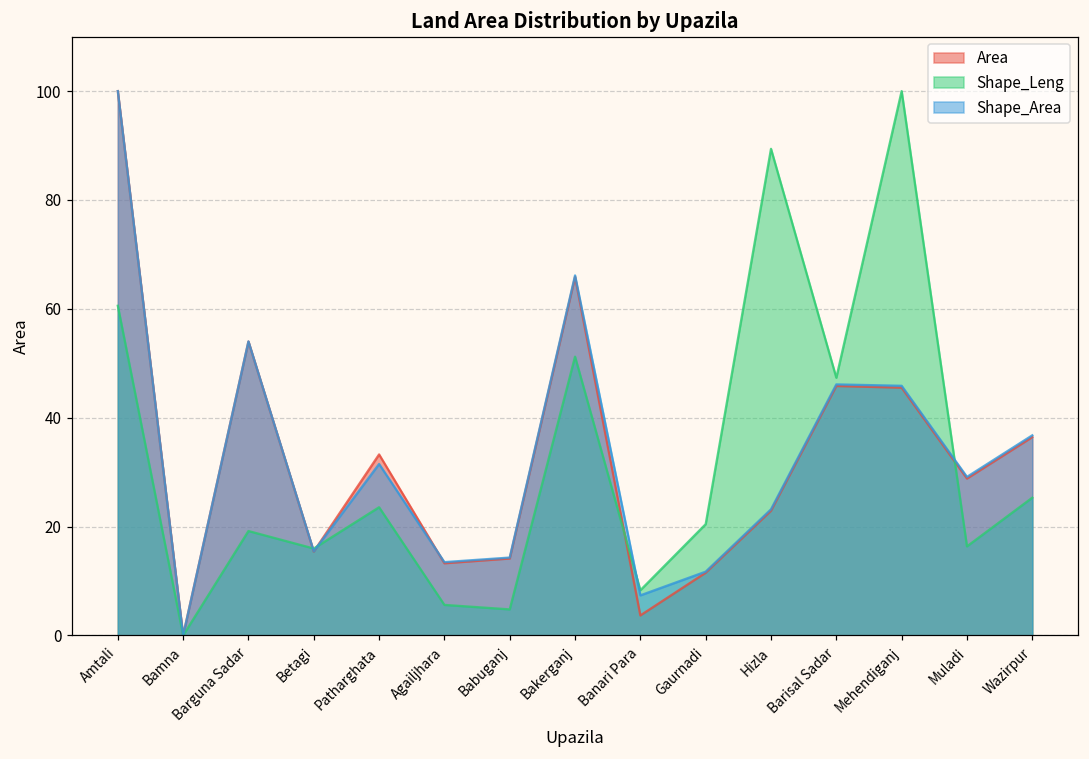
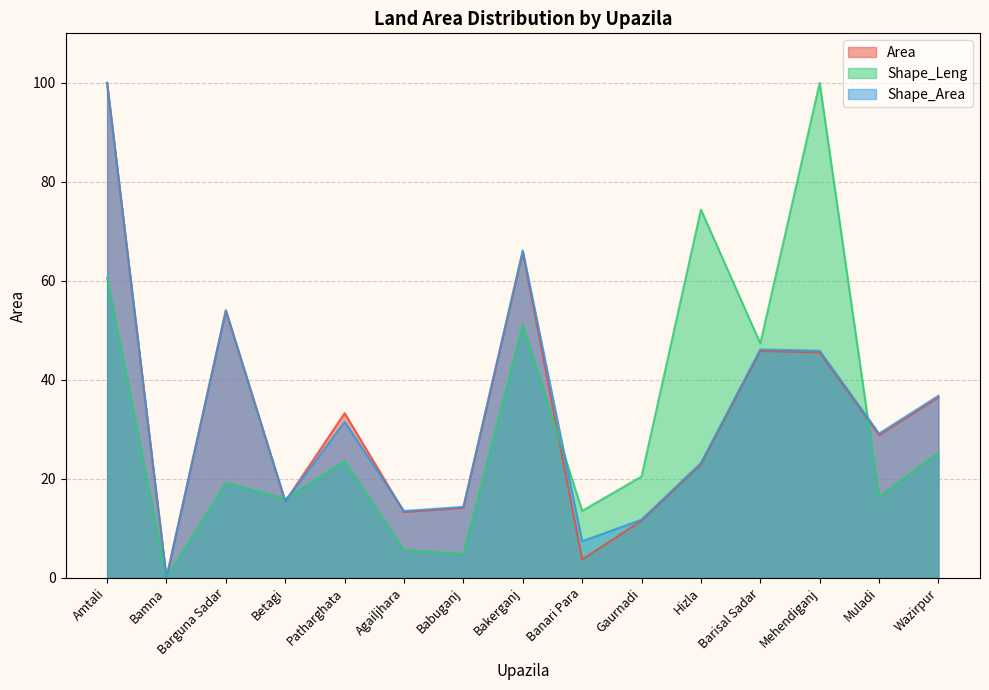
Shape_Leng, Banari Para: 8 -> 14
Shape_Leng, Hizla: 89 -> 74
